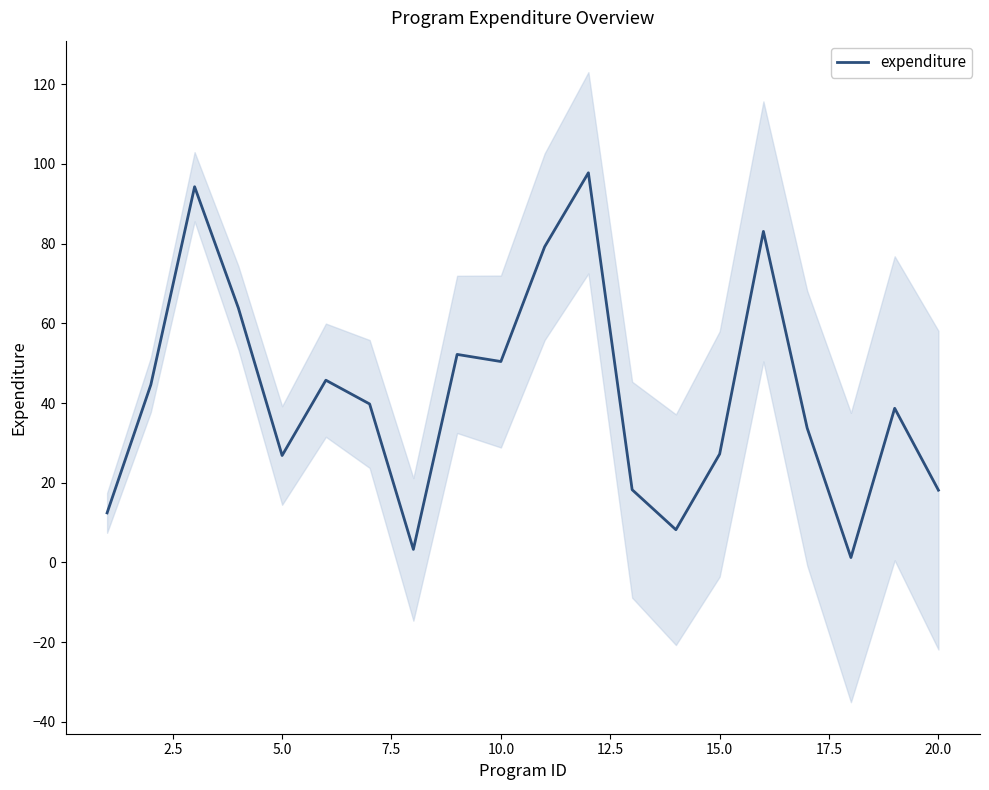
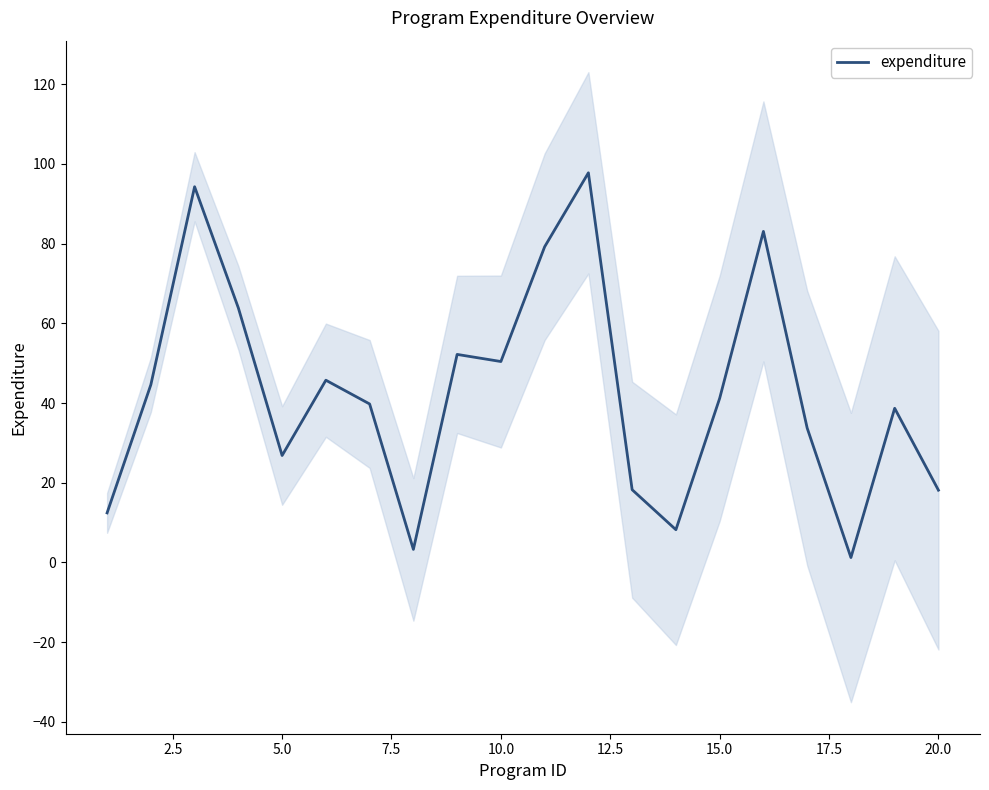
expenditure, 15.0: 27 -> 41
